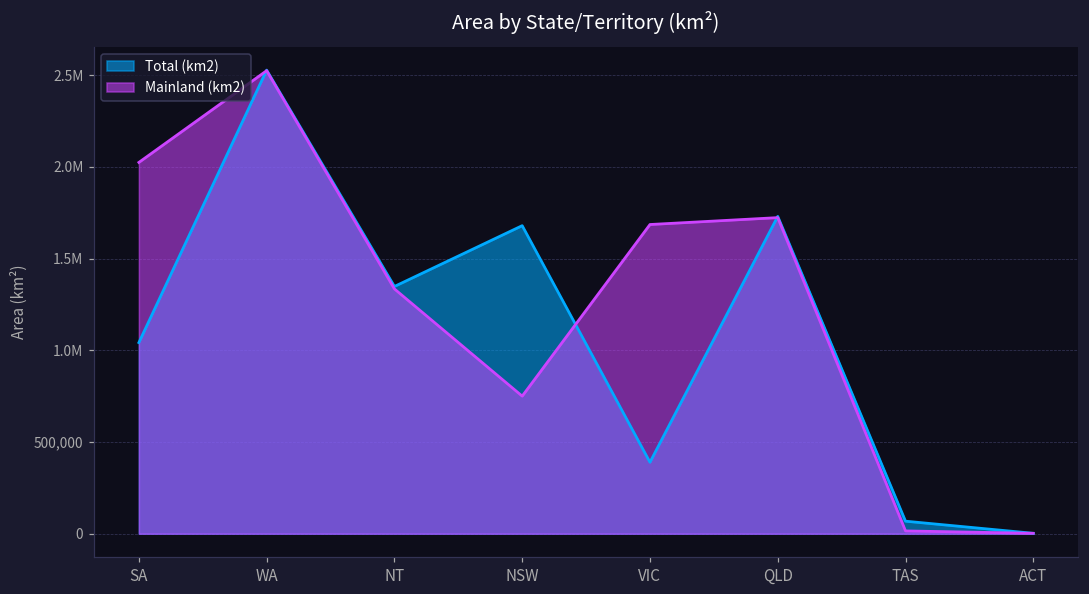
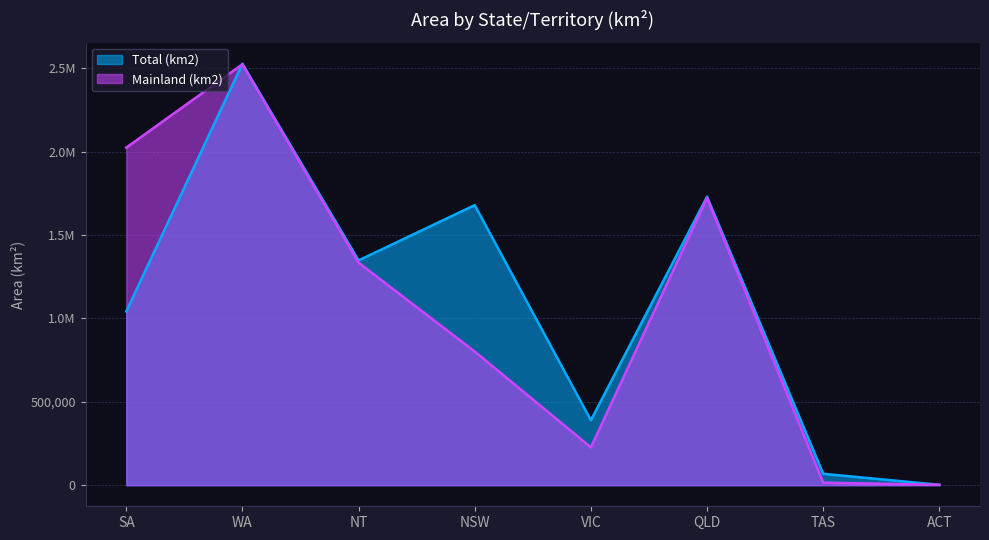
Mainland (km2), NSW: 750,000 -> 800,000
Mainland (km2), VIC: 1,690,000 -> 230,000
